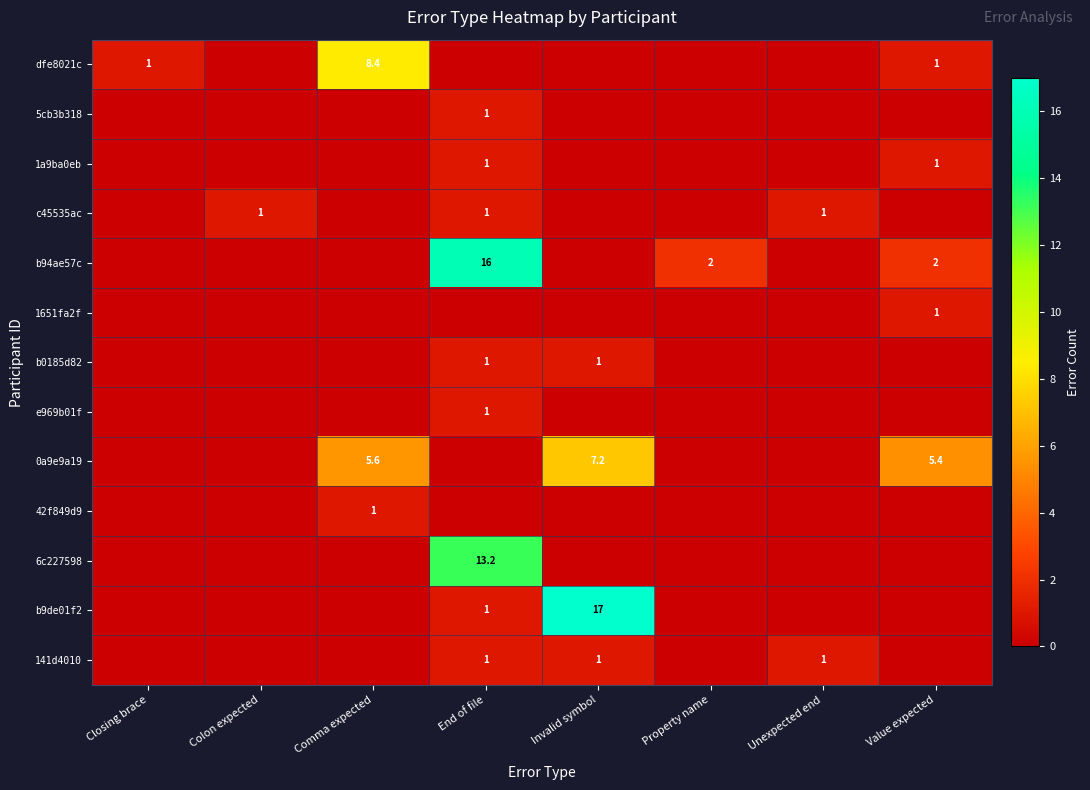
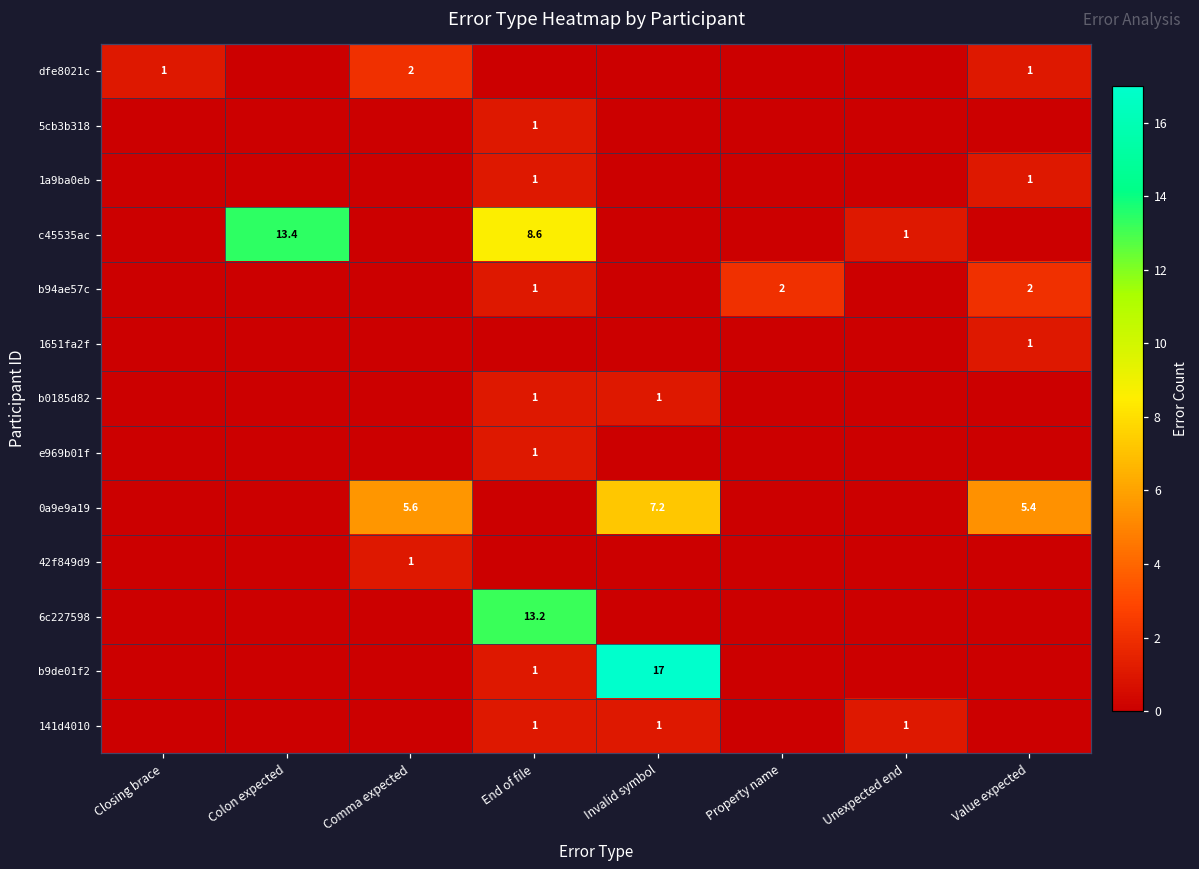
dfe8021c, Comma expected: 8.4 -> 2
c45535ac, Colon expected: 1 -> 13.4
c45535ac, End of file: 1 -> 8.6
b94ae57c, End of file: 16 -> 1
